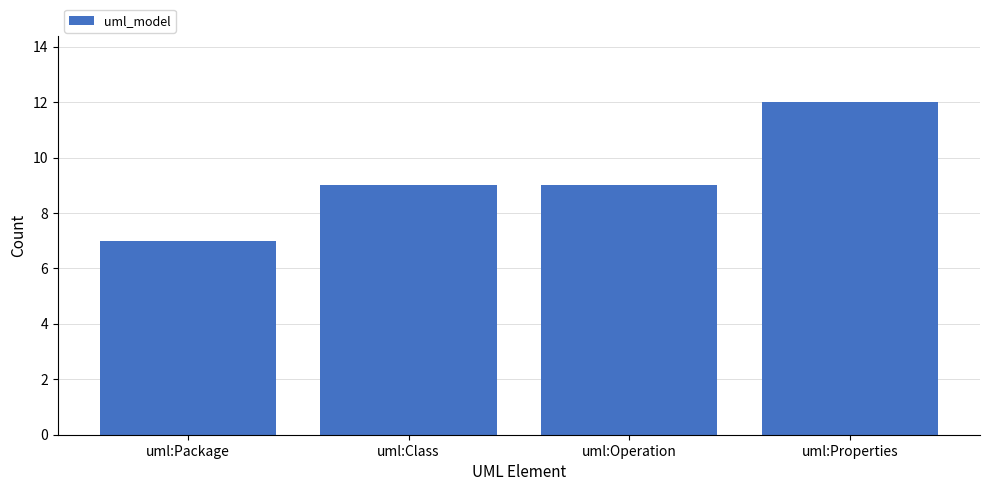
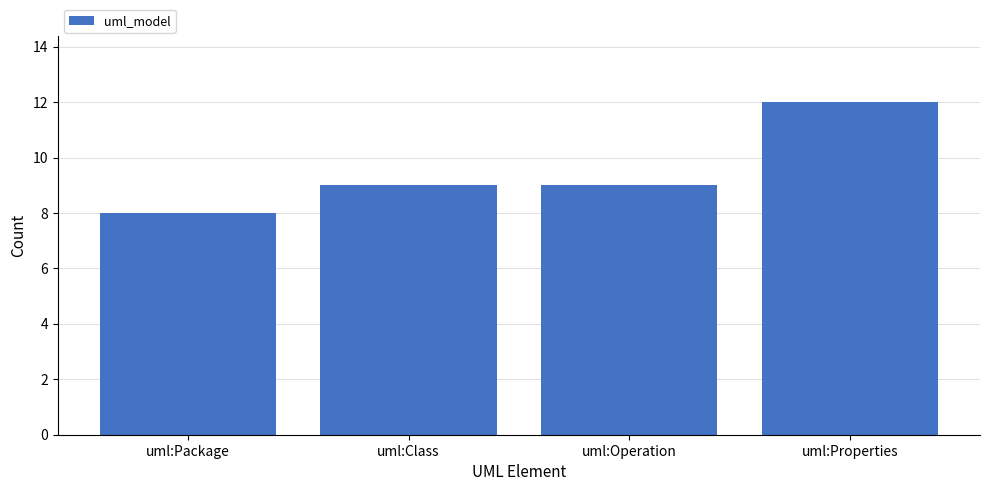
uml:Package: 7 -> 8
